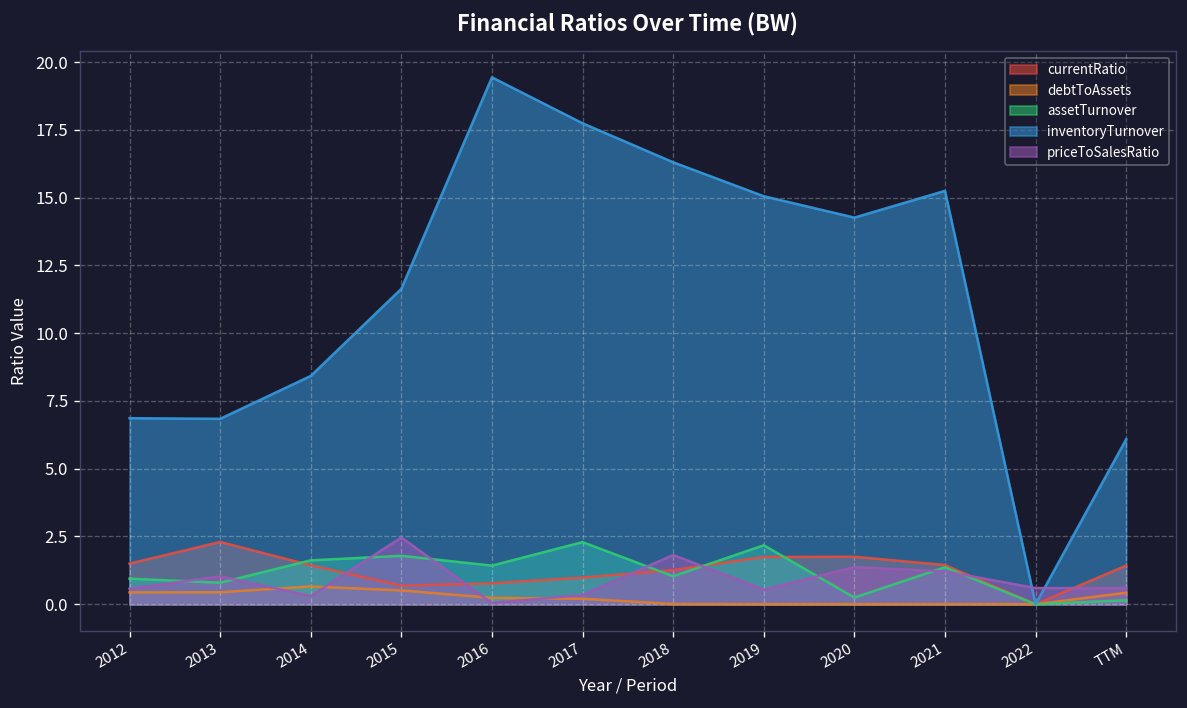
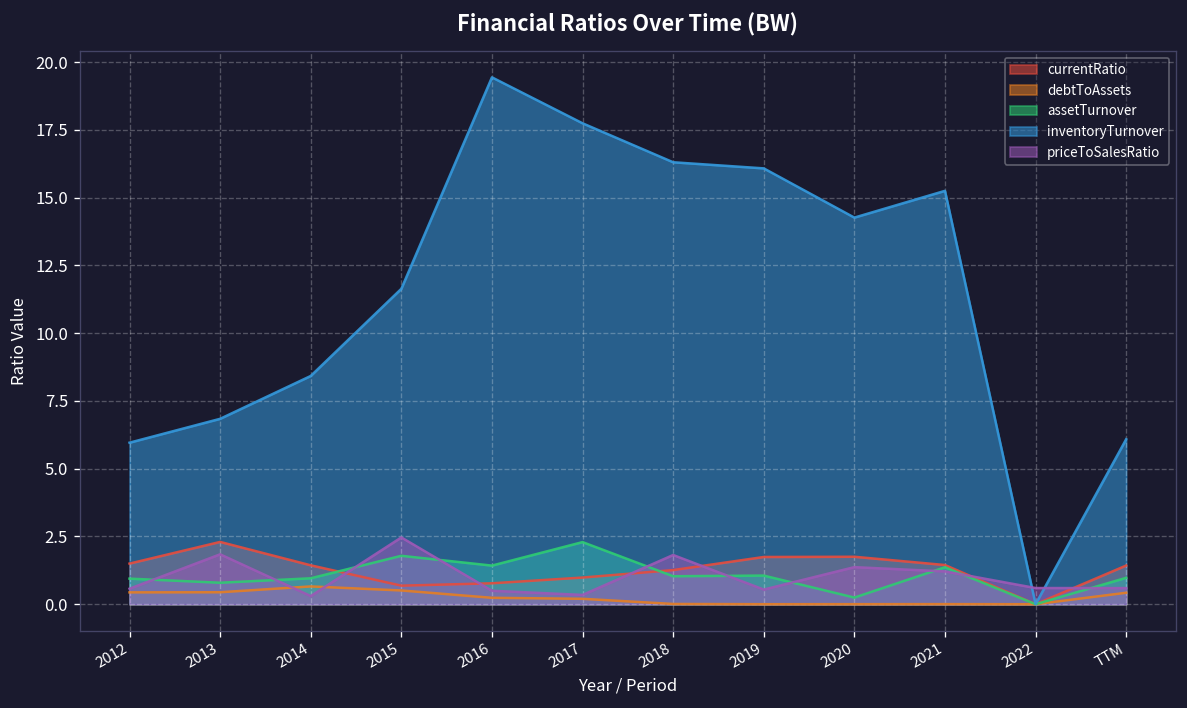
inventoryTurnover, 2012: 6.9 -> 6.0
priceToSalesRatio, 2013: 1.0 -> 1.8
assetTurnover, 2014: 1.6 -> 1.0
priceToSalesRatio, 2016: 0.0 -> 0.5
assetTurnover, 2019: 2.2 -> 1.1
inventoryTurnover, 2019: 15.1 -> 16.1
assetTurnover, TTM: 0.1 -> 1.0
